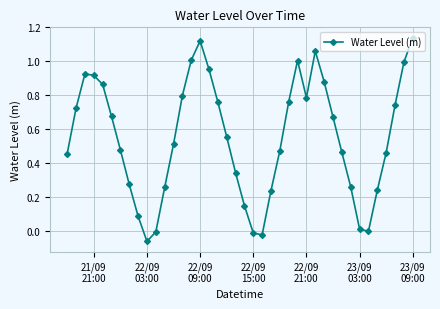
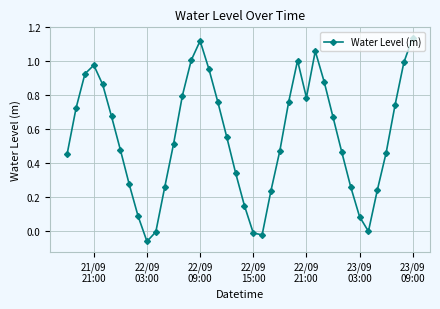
21/09 21:00: 0.92 -> 0.98
23/09 03:00: 0.01 -> 0.08
